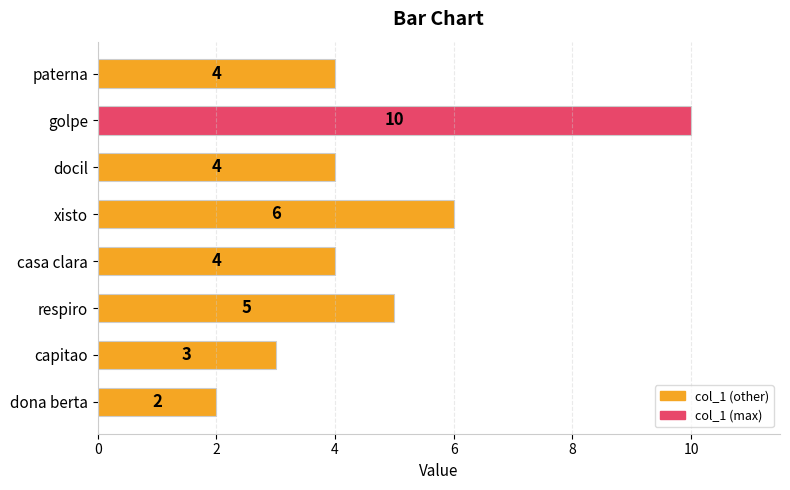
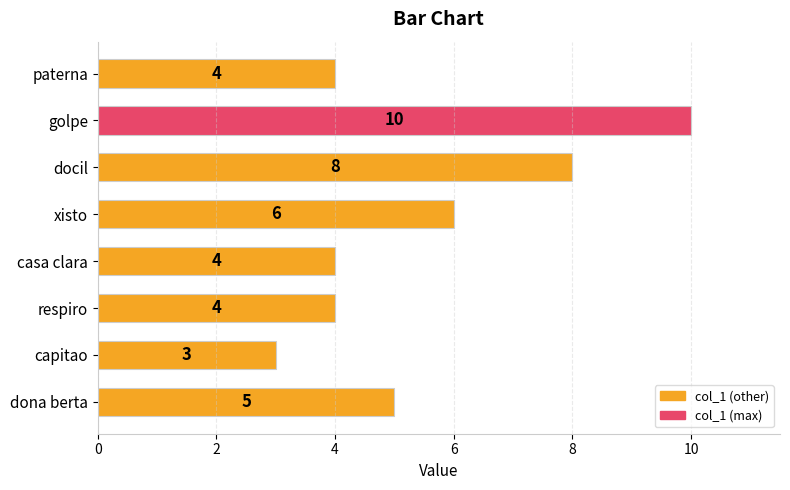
docil: 4 -> 8
respiro: 5 -> 4
dona berta: 2 -> 5
